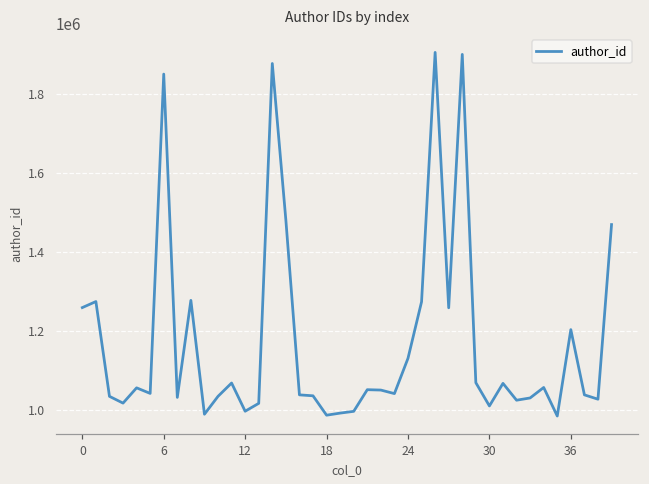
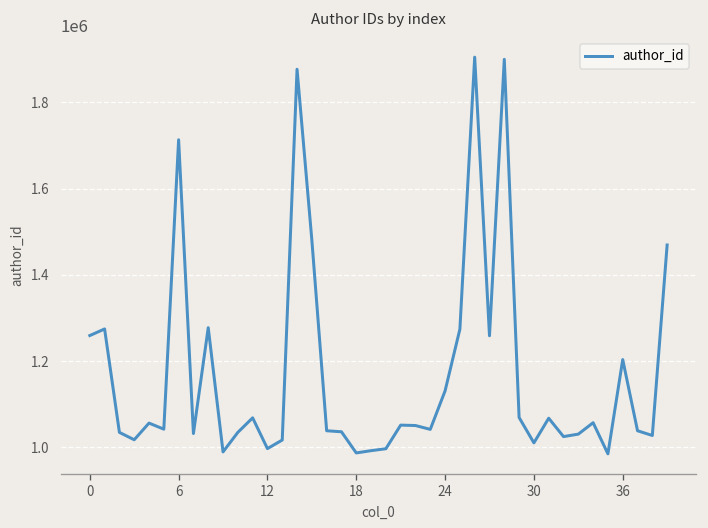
6: 1850000 -> 1710000
